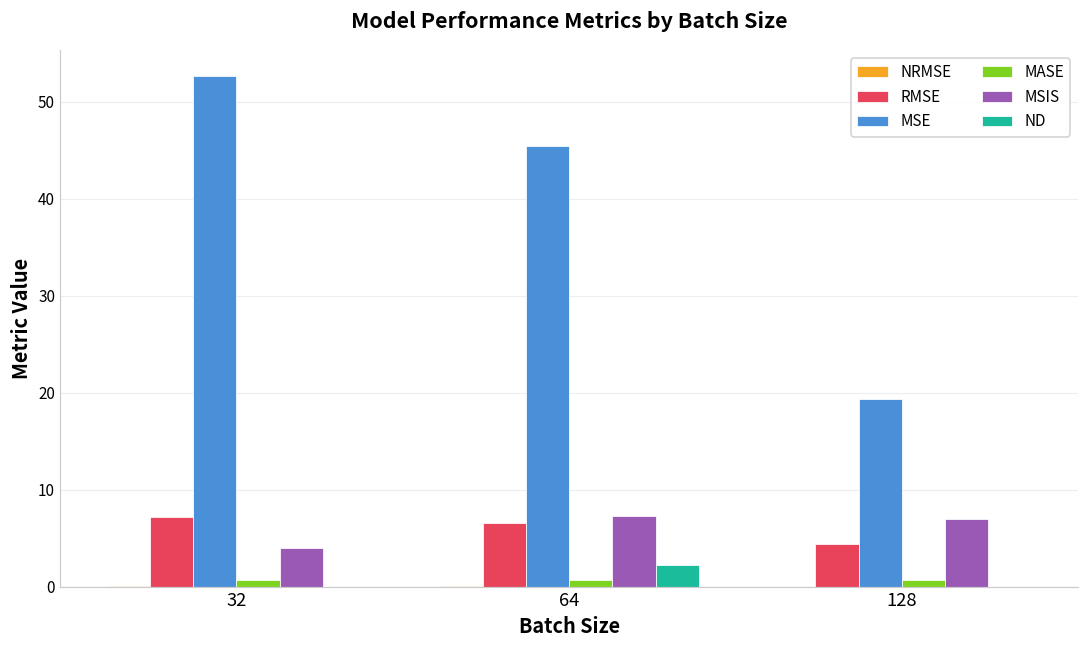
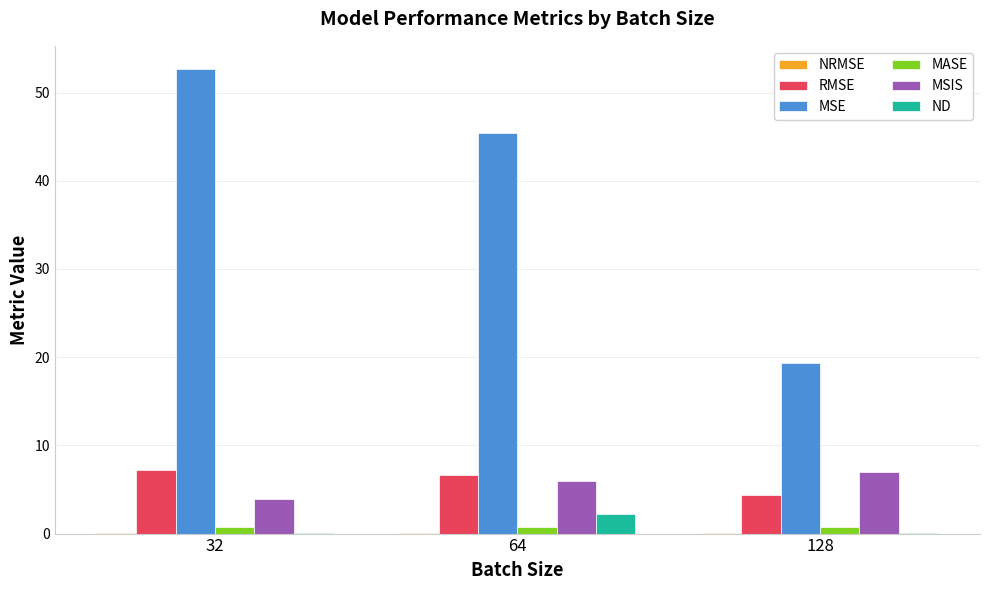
MSIS, 64: 7 -> 6
